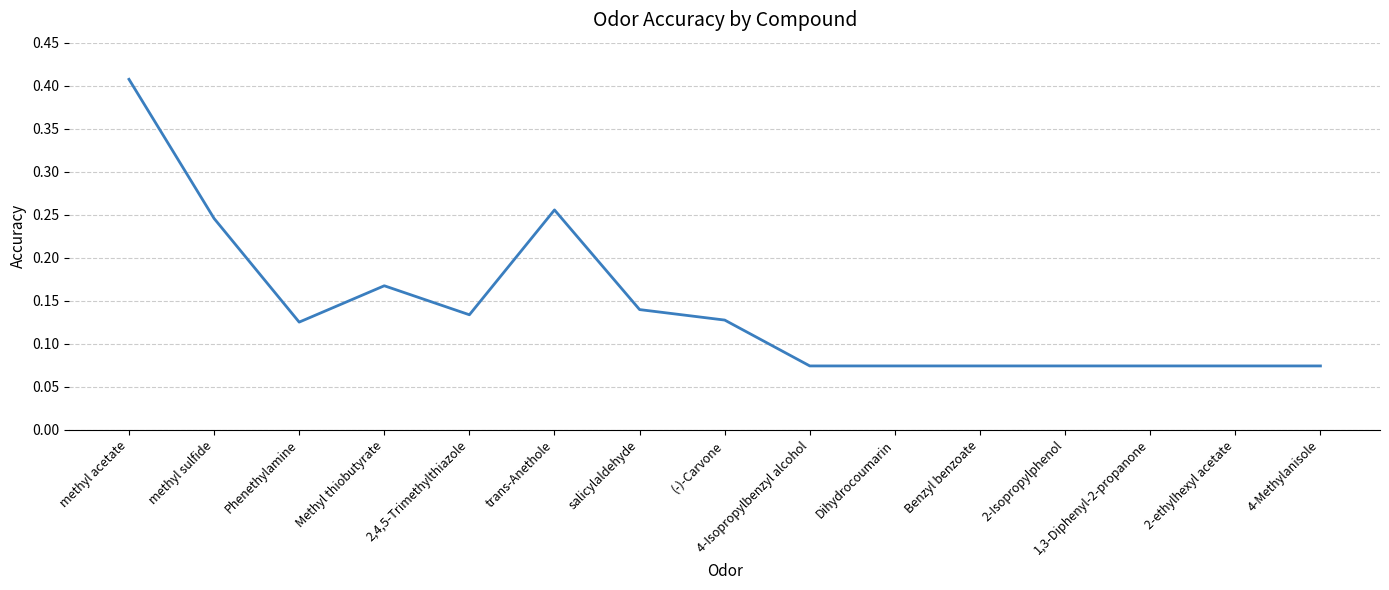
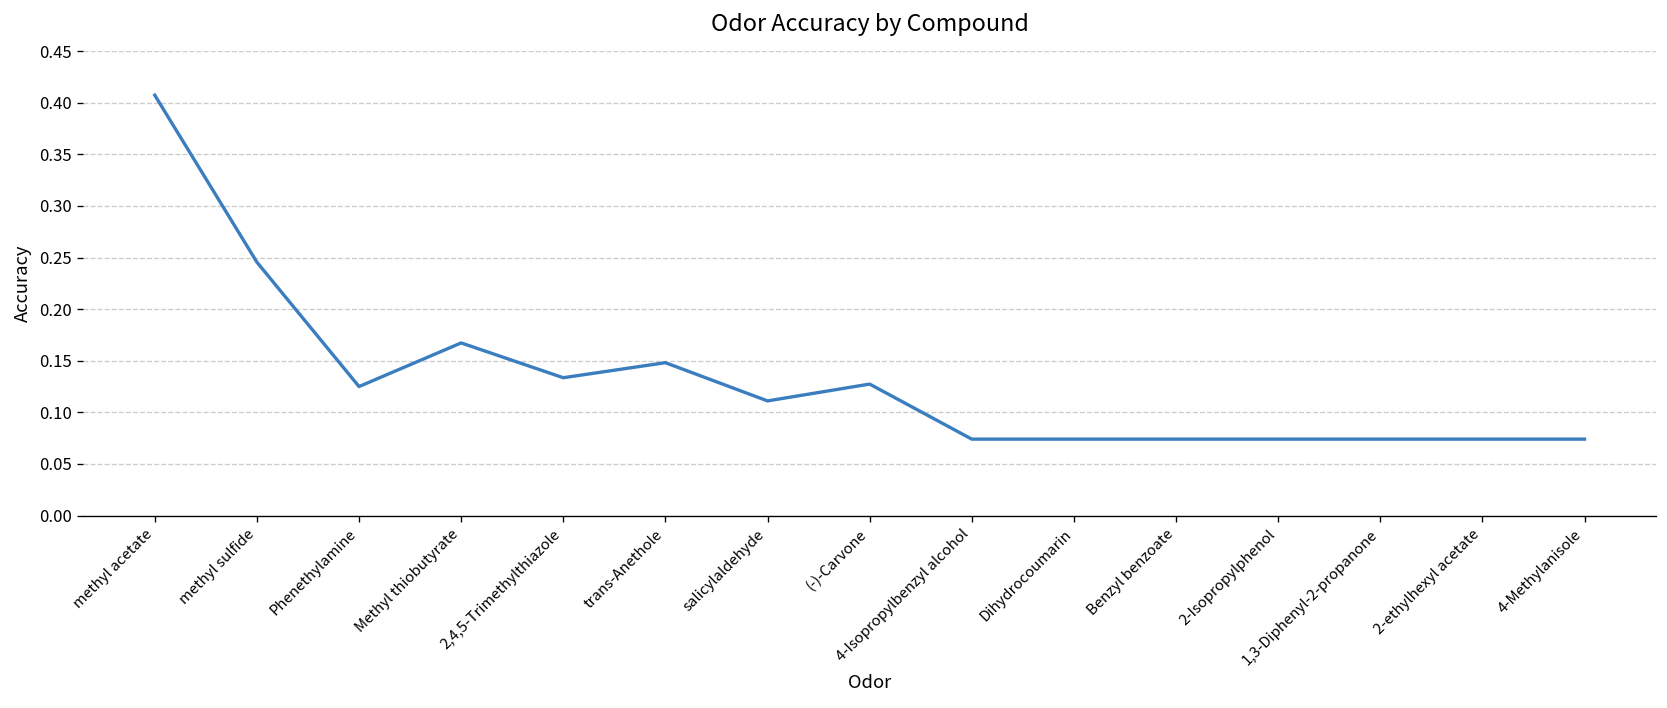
trans-Anethole: 0.26 -> 0.15
salicylaldehyde: 0.14 -> 0.11
